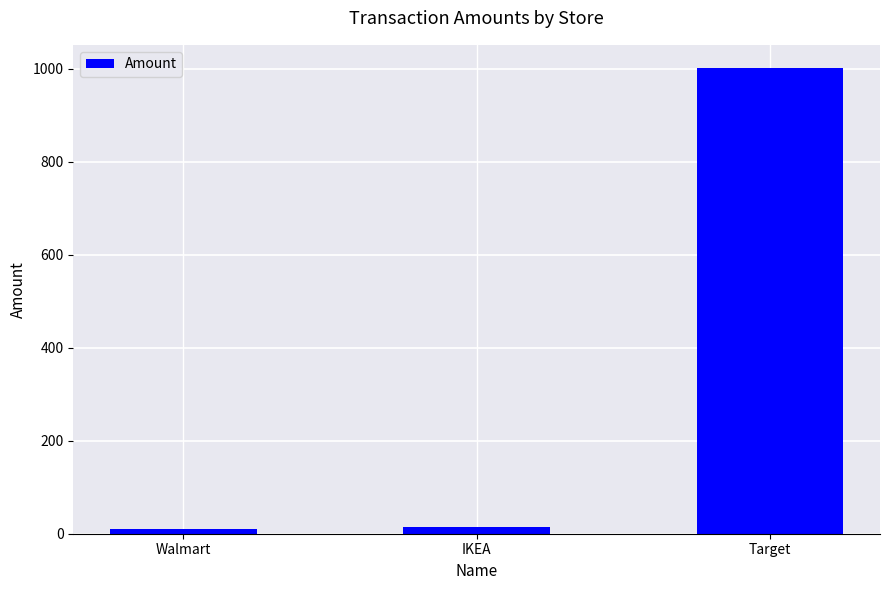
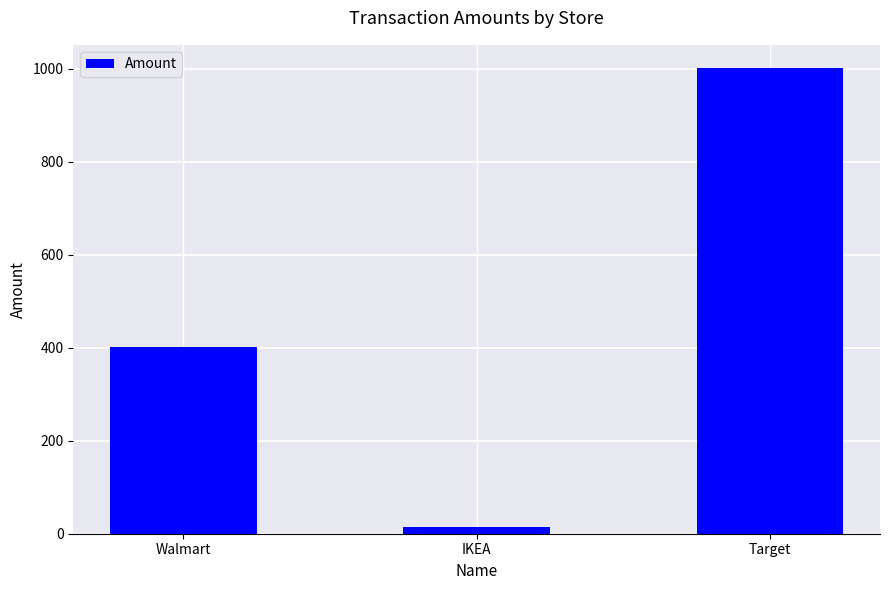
Walmart: 10 -> 400
